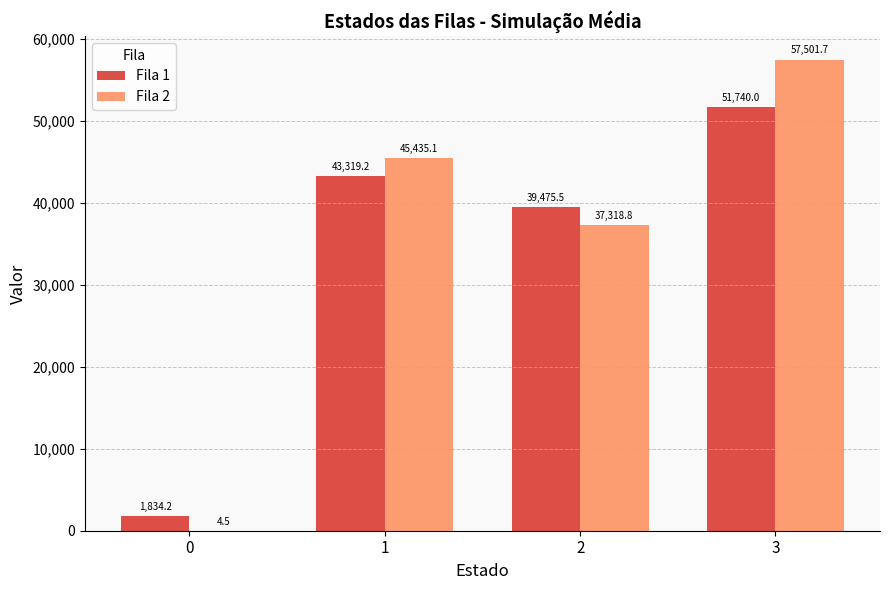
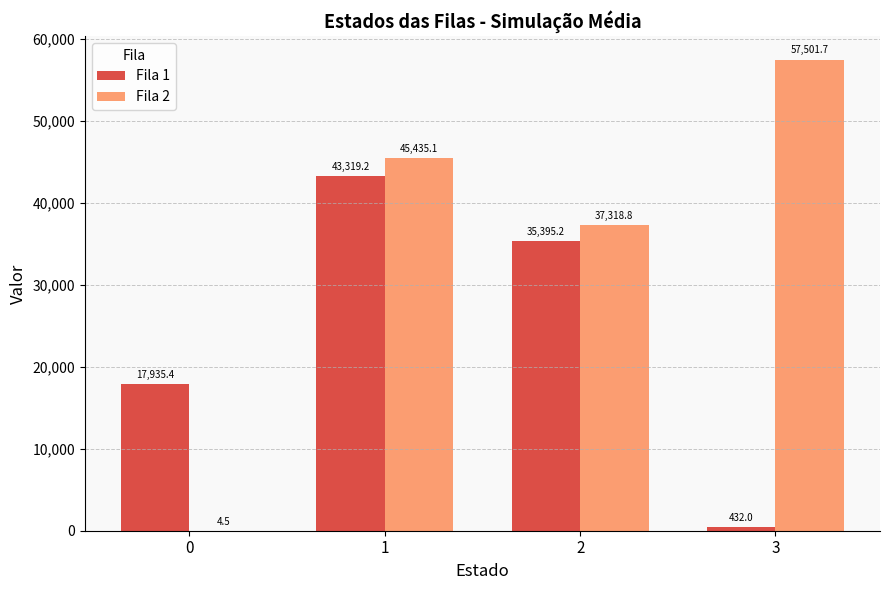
Fila 1, 0: 1,834.2 -> 17,935.4
Fila 1, 2: 39,475.5 -> 35,395.2
Fila 1, 3: 51,740.0 -> 432.0
